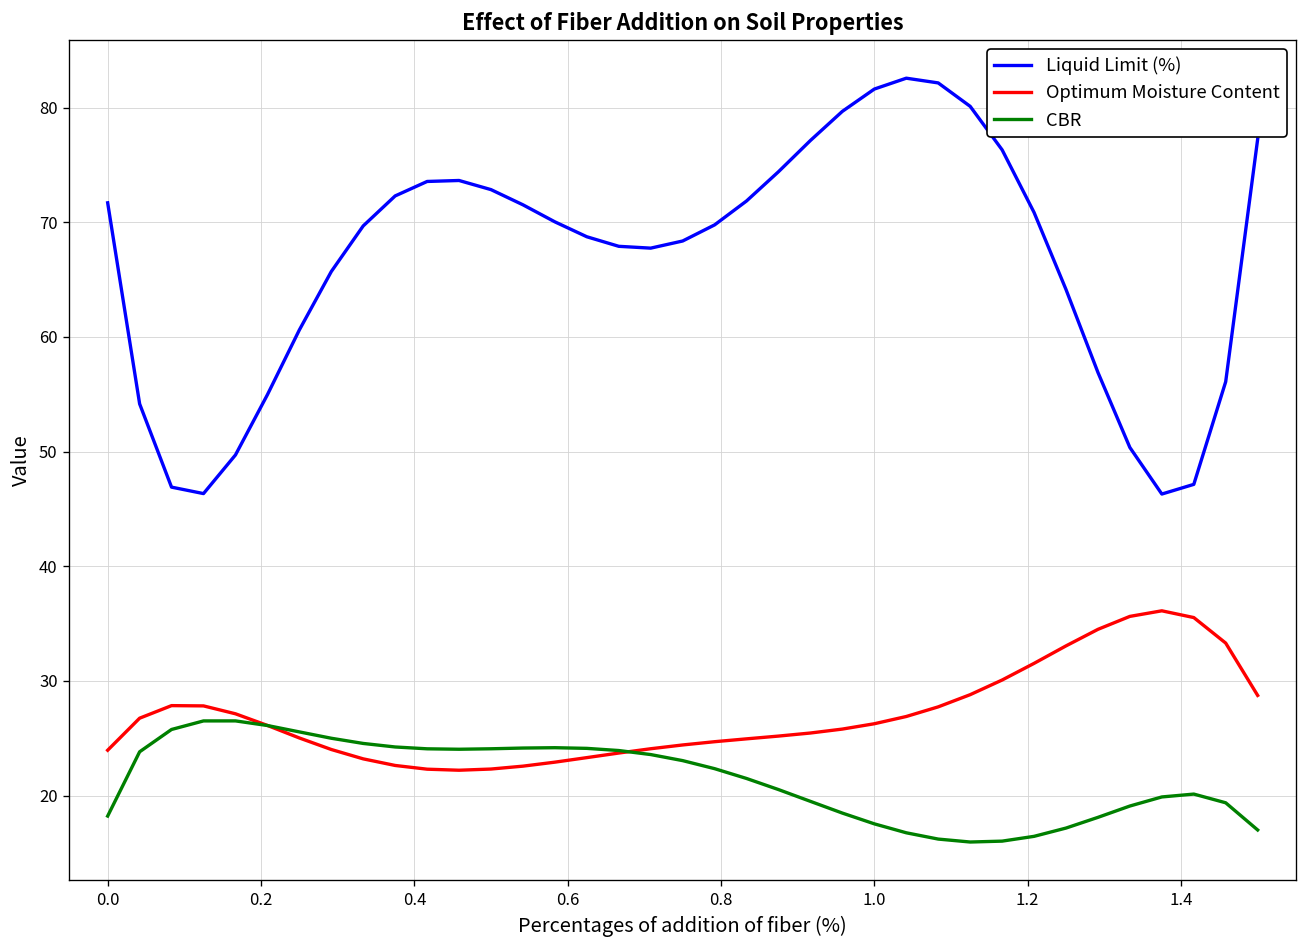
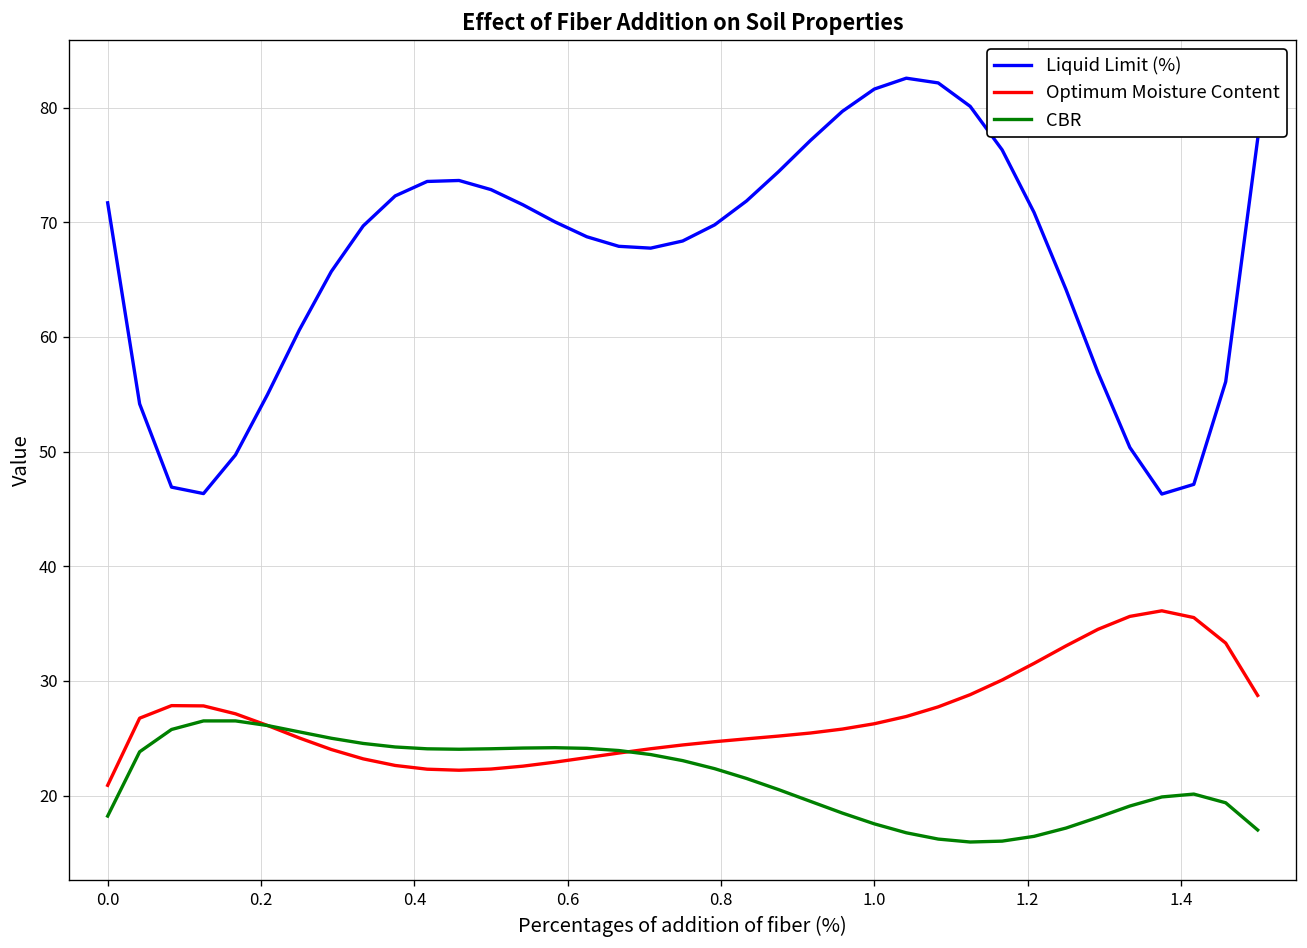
Optimum Moisture Content, 0.0: 24 -> 21
